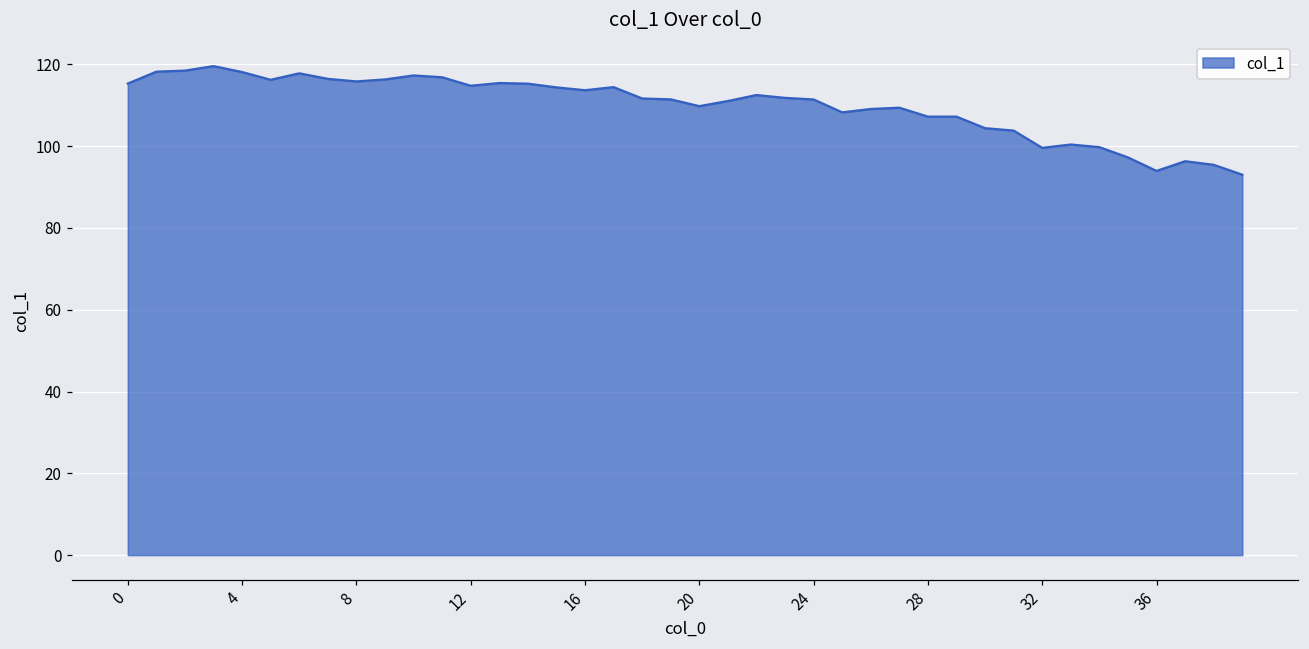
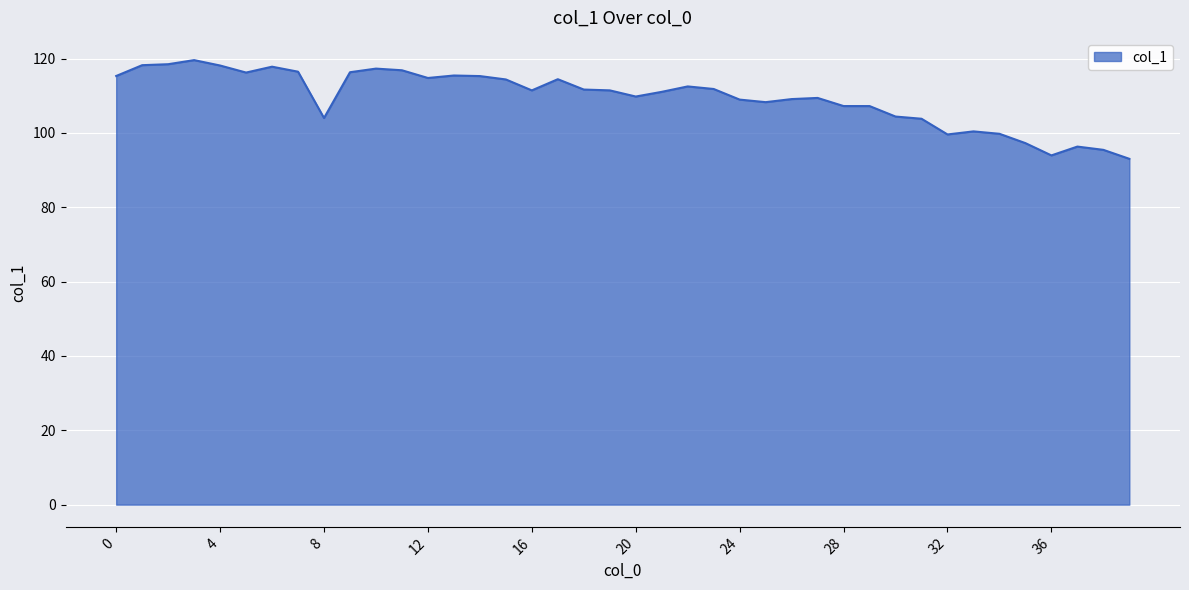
8: 116 -> 104
16: 114 -> 111
24: 111 -> 109
